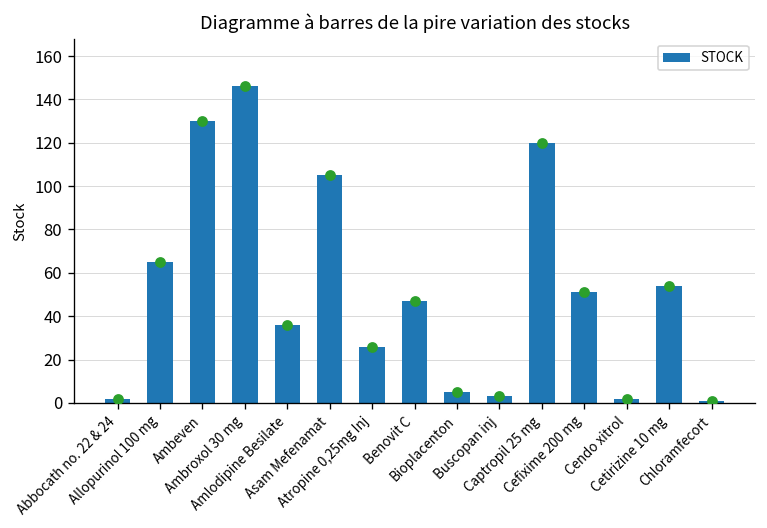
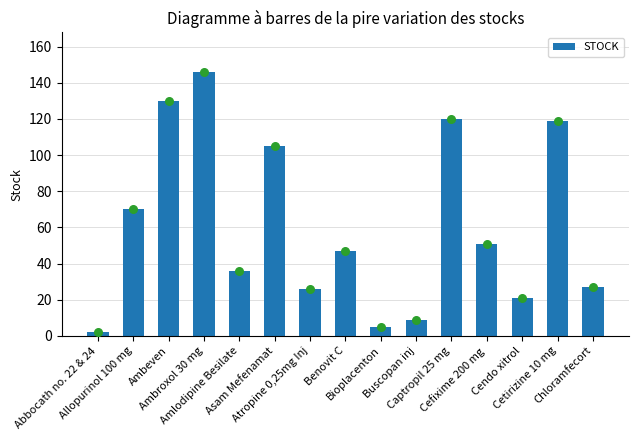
Allopurinol 100 mg: 65 -> 70
Buscopan inj: 3 -> 9
Cendo xitrol: 2 -> 21
Cetirizine 10 mg: 54 -> 119
Chloramfecort: 1 -> 27
